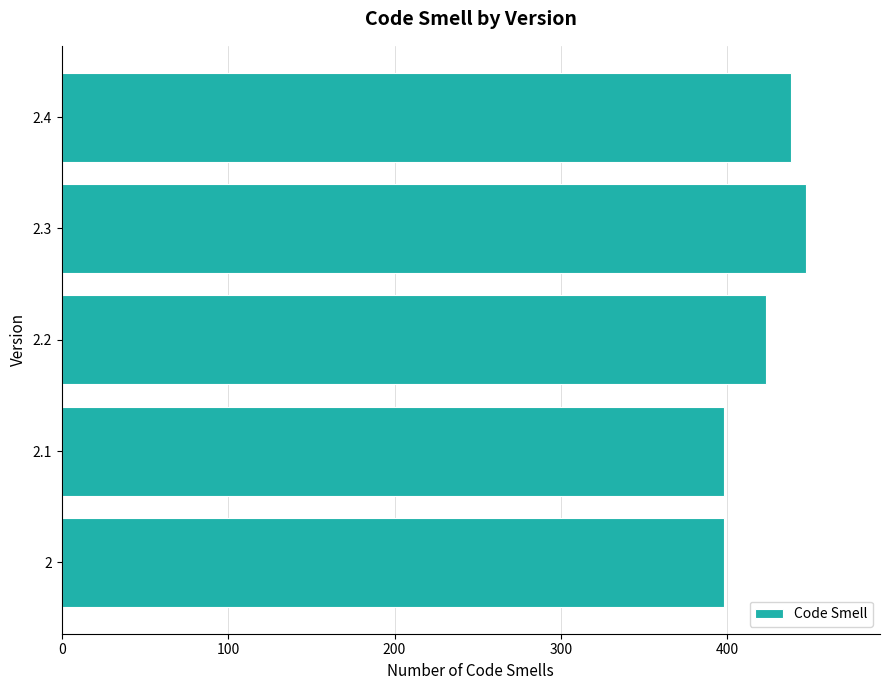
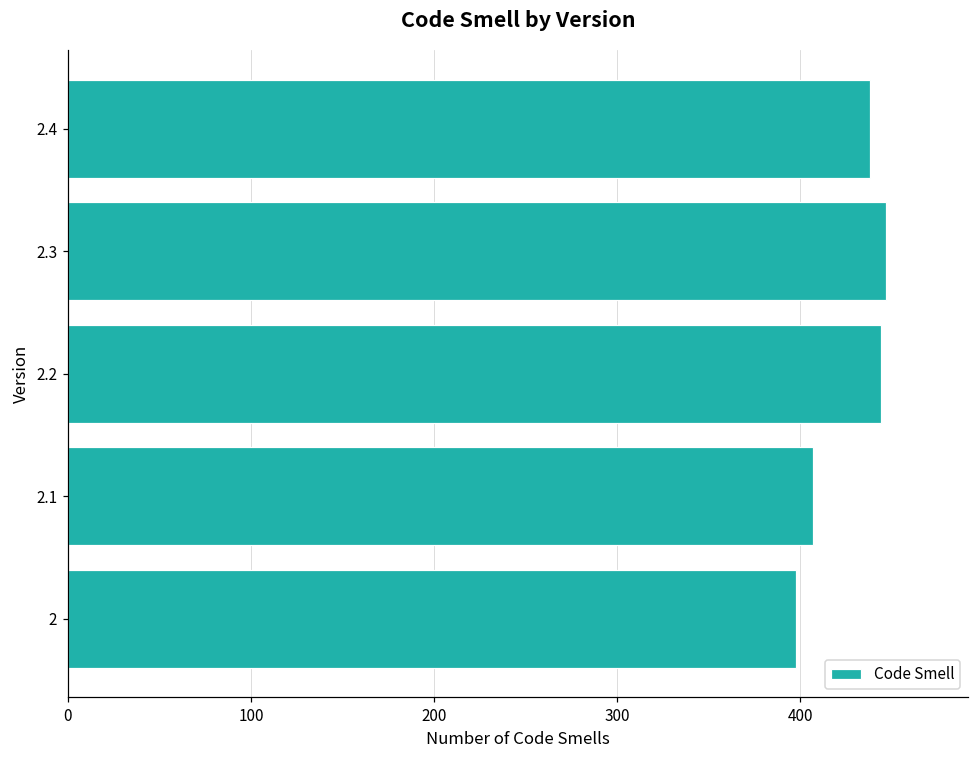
2.2: 423 -> 444
2.1: 398 -> 407
